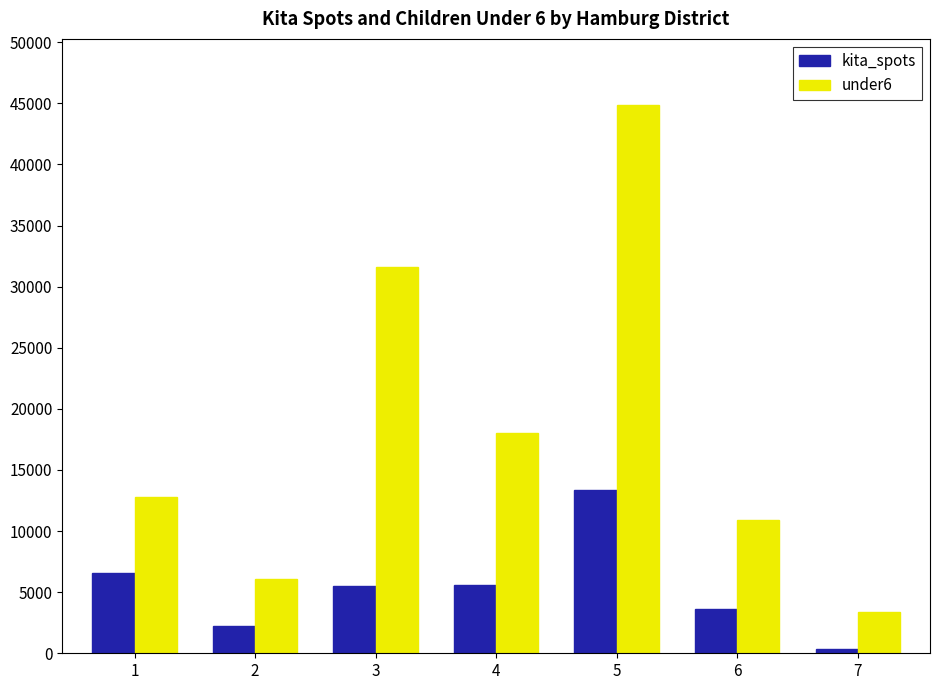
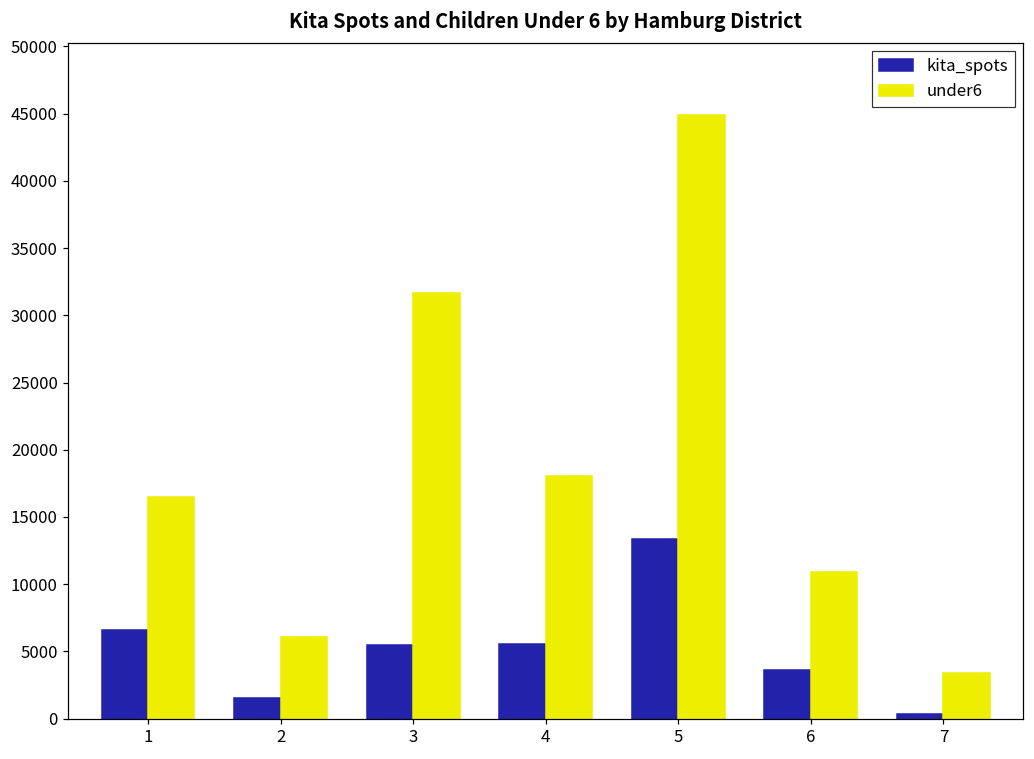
under6, 1: 12800 -> 16500
kita_spots, 2: 2300 -> 1600
